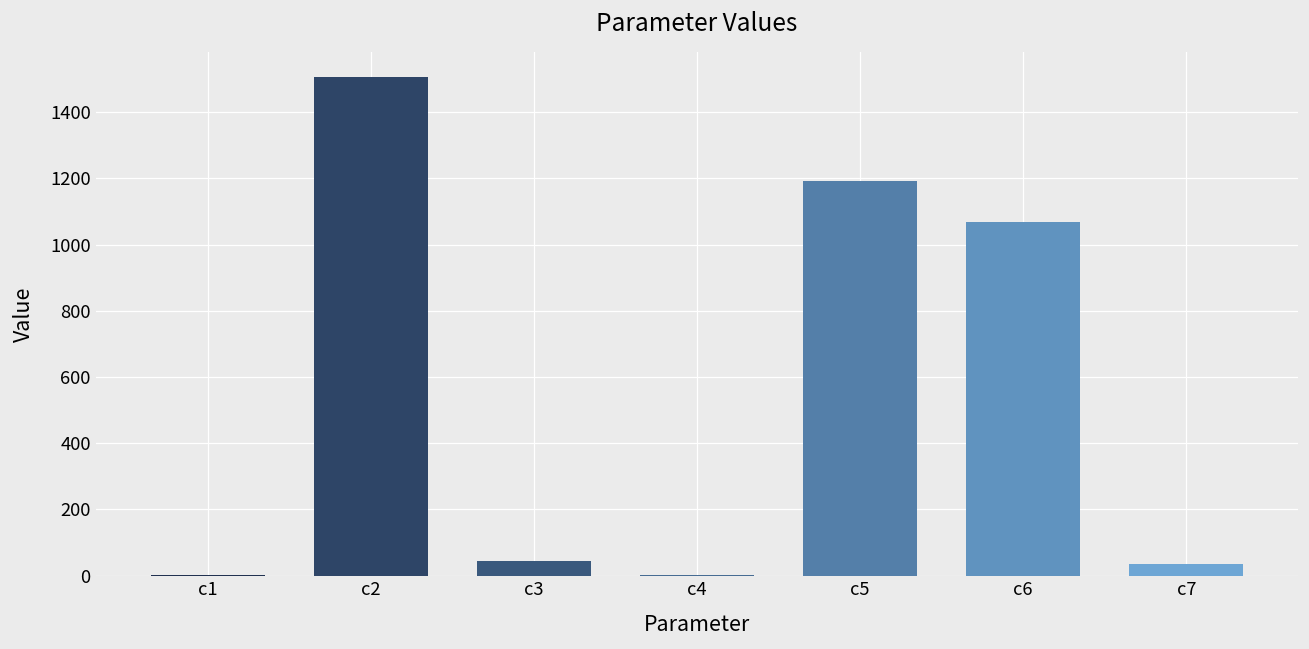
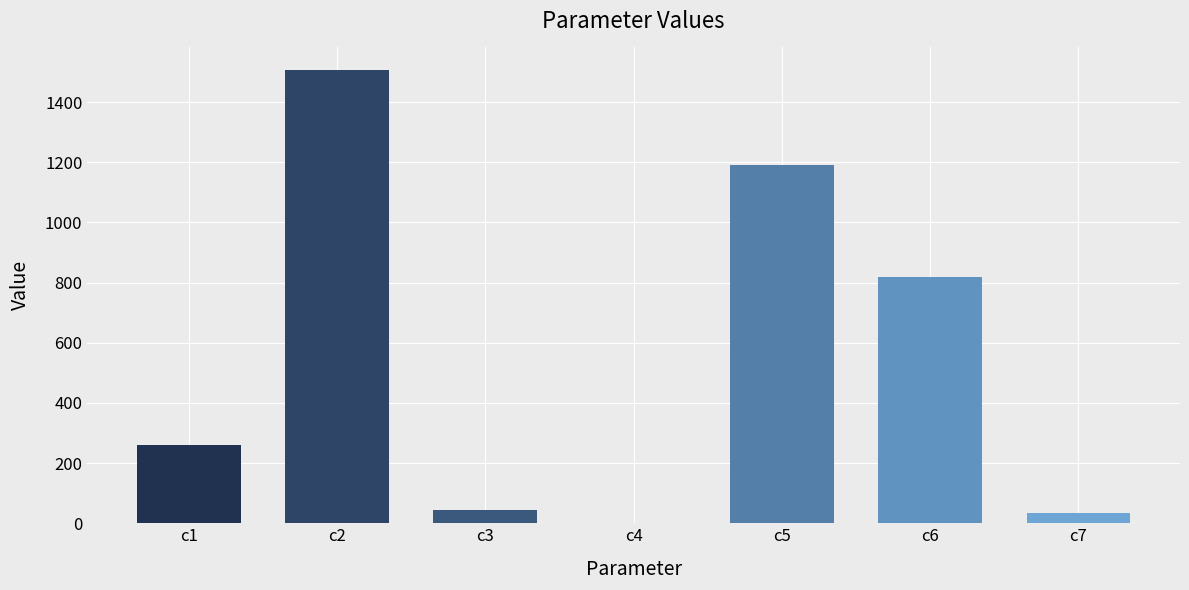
c1: 0 -> 260
c6: 1070 -> 820
